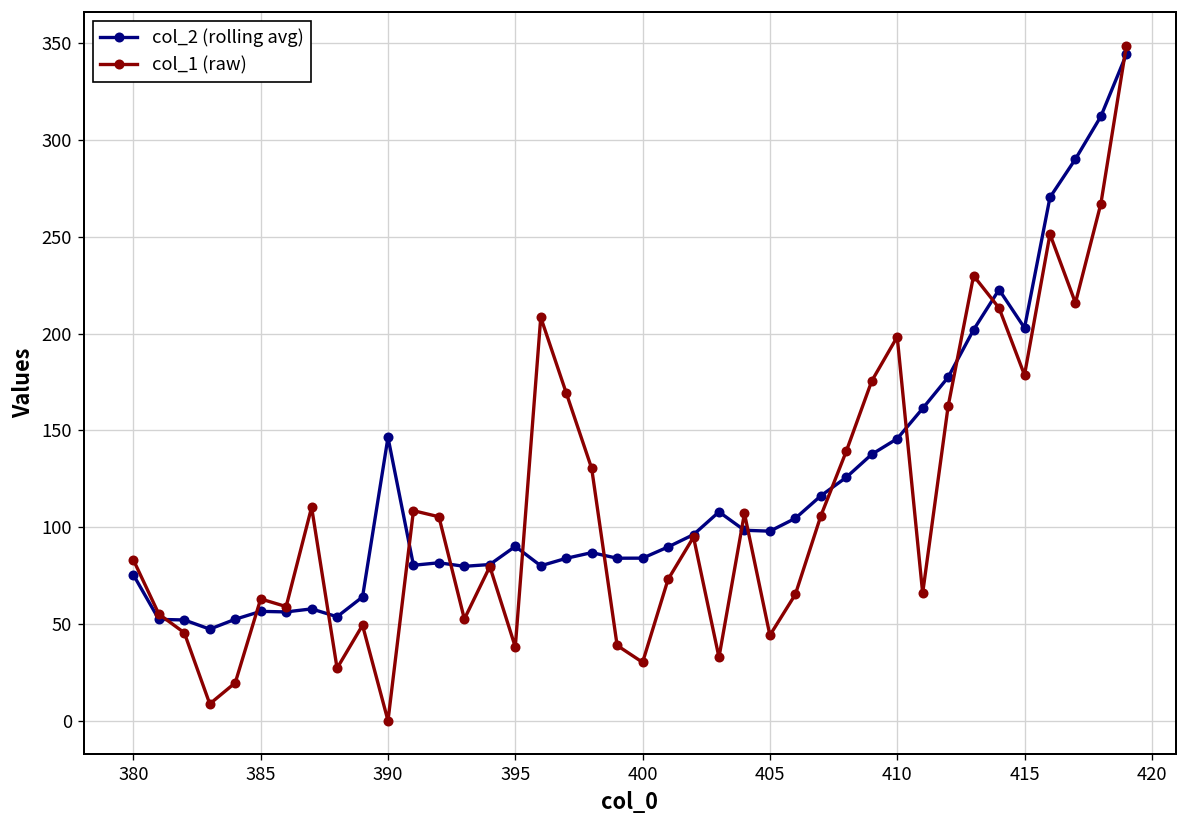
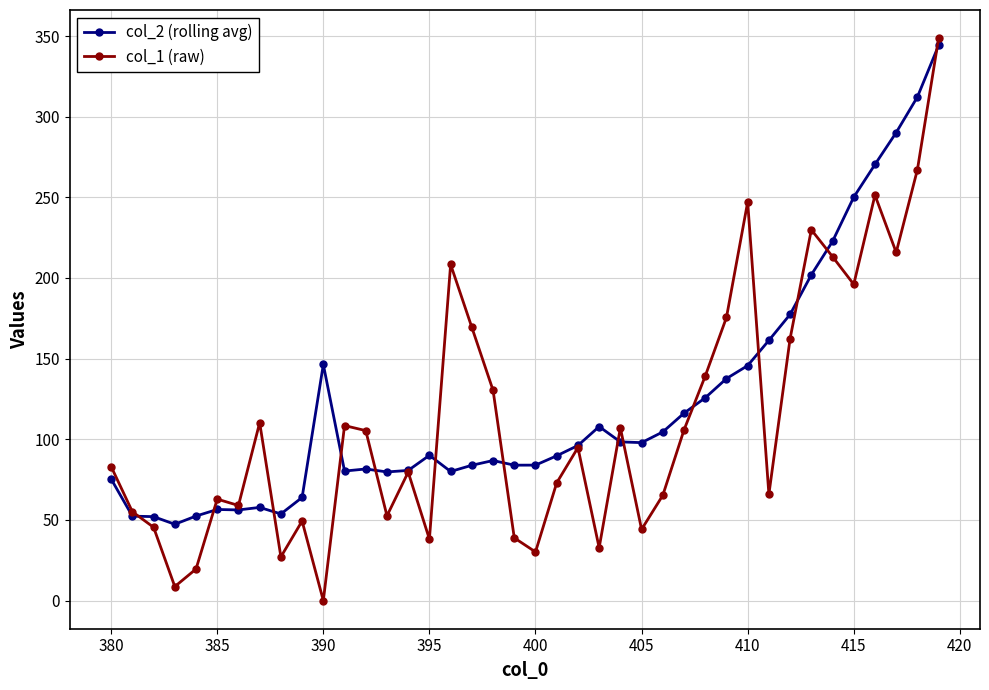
col_1 (raw), 410: 198 -> 247
col_2 (rolling avg), 415: 203 -> 250
col_1 (raw), 415: 179 -> 196
